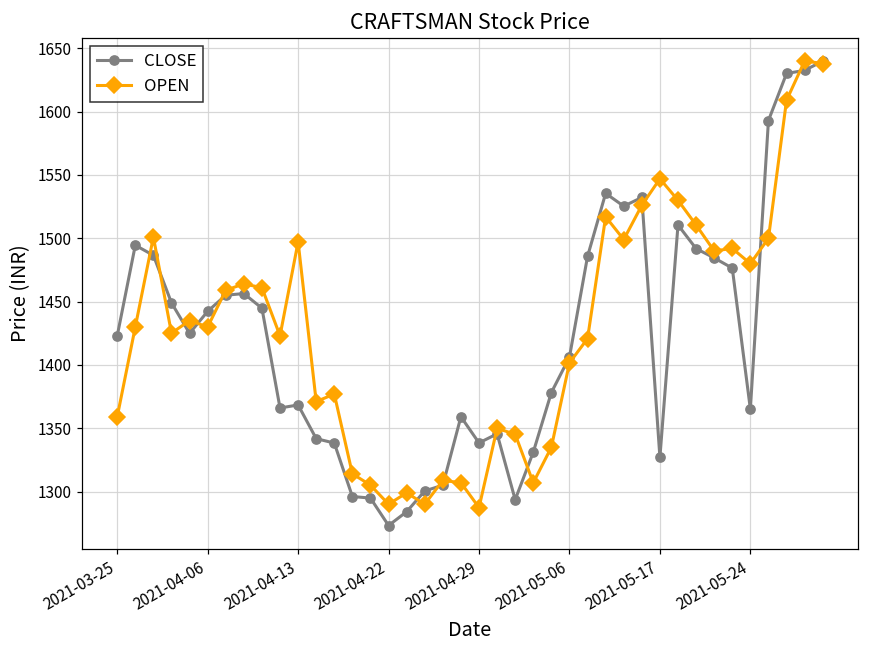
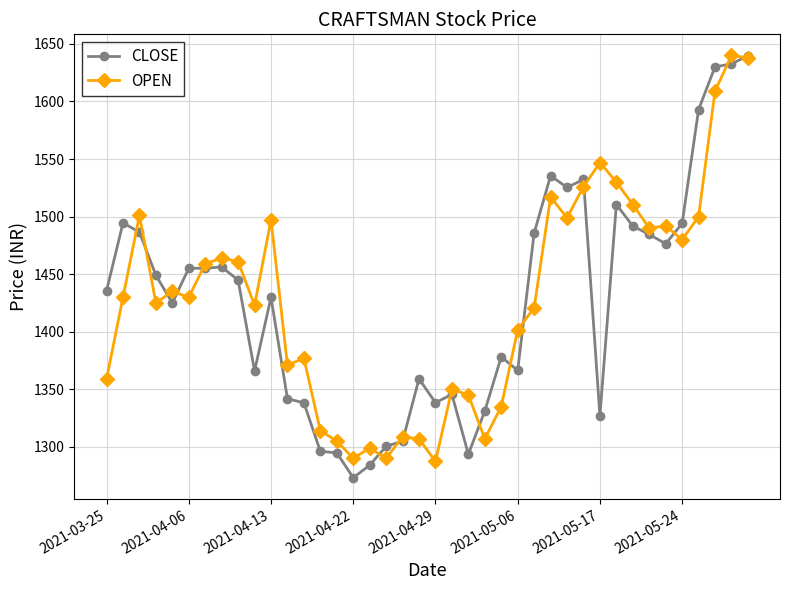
CLOSE, 2021-03-25: 1423 -> 1436
CLOSE, 2021-04-06: 1442 -> 1455
CLOSE, 2021-04-13: 1368 -> 1430
CLOSE, 2021-05-06: 1406 -> 1366
CLOSE, 2021-05-24: 1365 -> 1494
